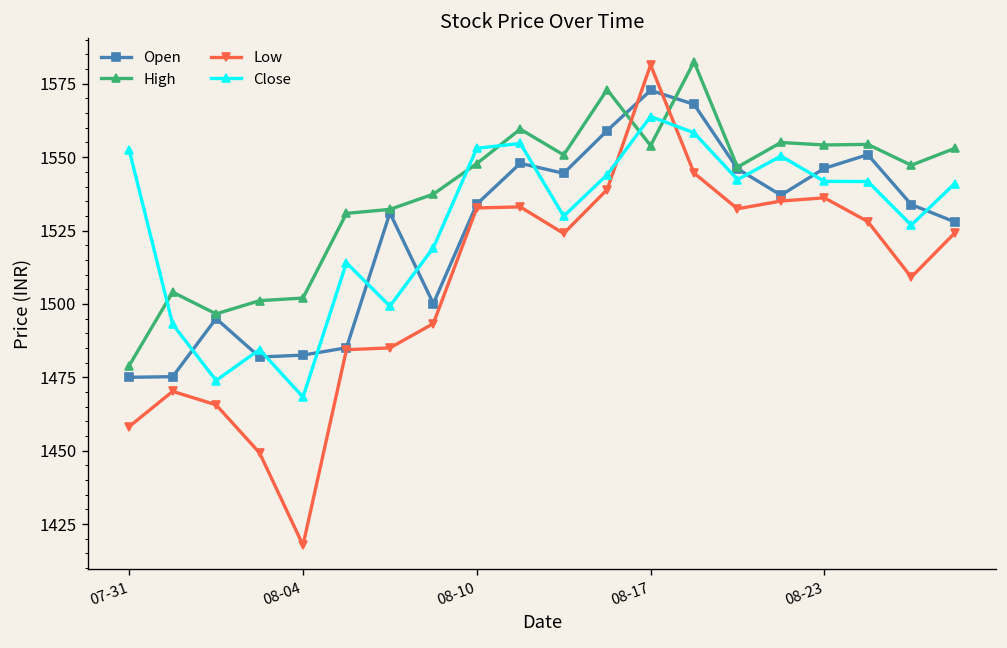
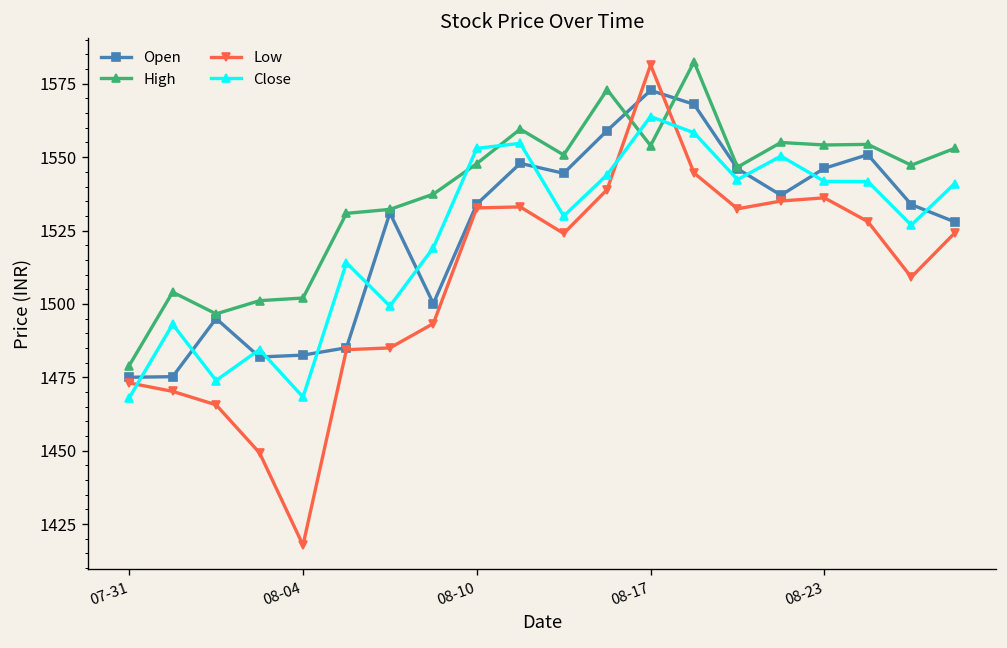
Low, 07-31: 1458 -> 1473
Close, 07-31: 1552 -> 1468
